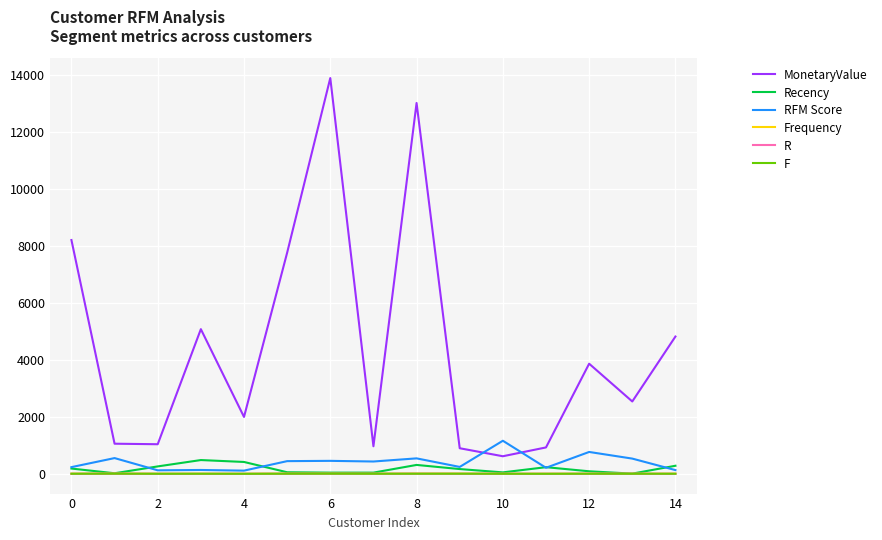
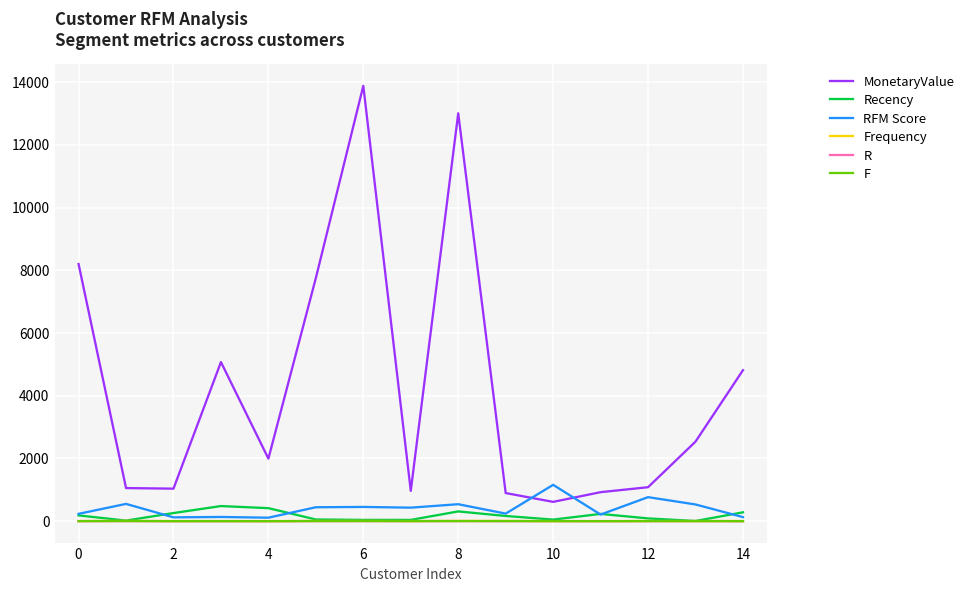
MonetaryValue, 12: 3900 -> 1100
